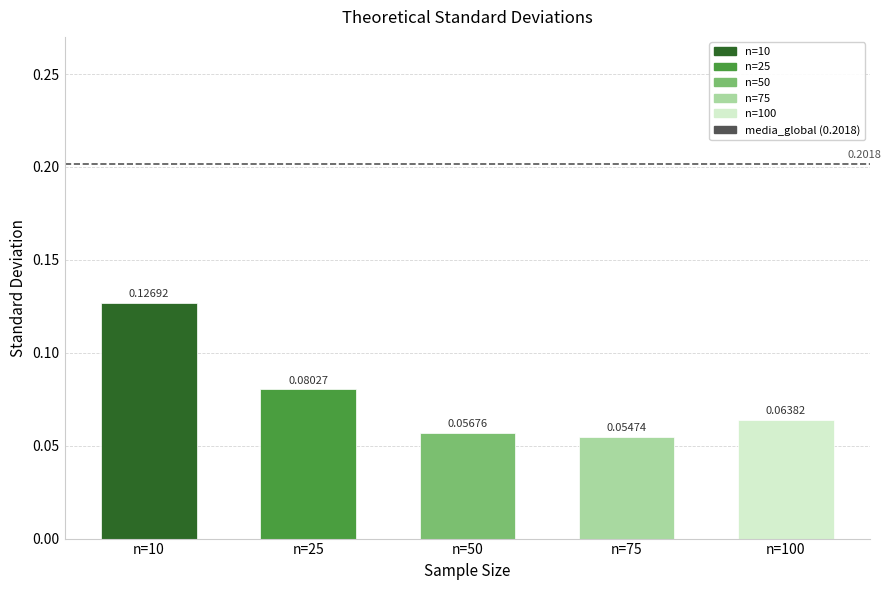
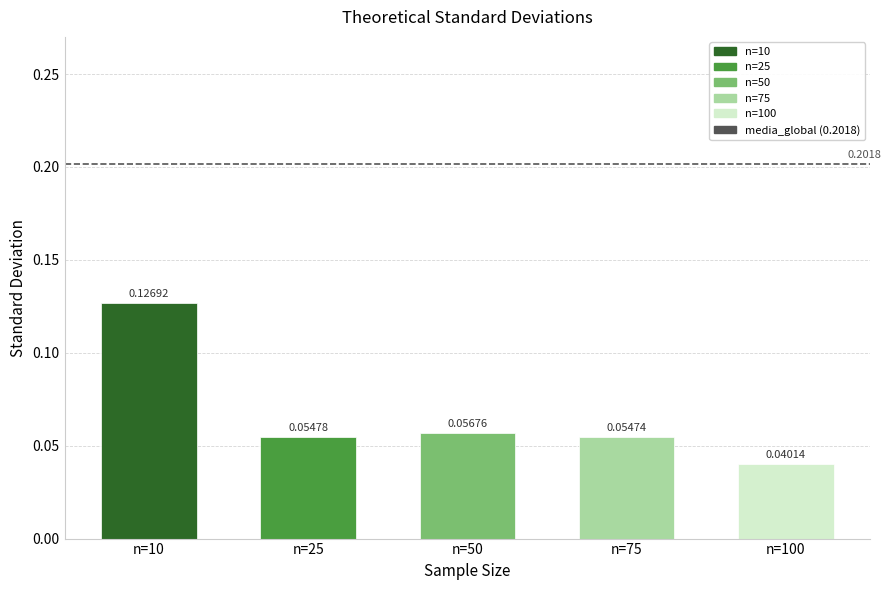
n=25: 0.08027 -> 0.05478
n=100: 0.06382 -> 0.04014
